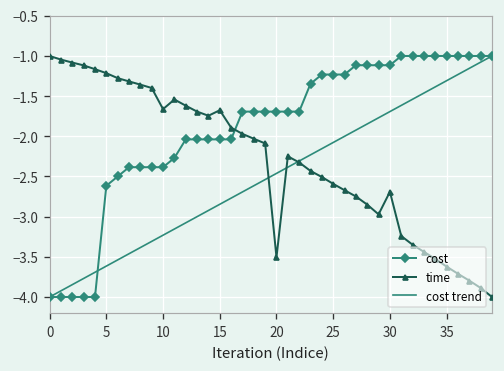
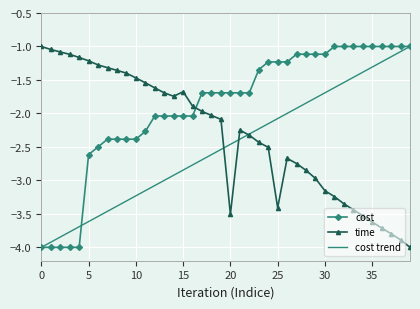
time, 10: -1.7 -> -1.5
time, 25: -2.6 -> -3.4
time, 30: -2.7 -> -3.2
